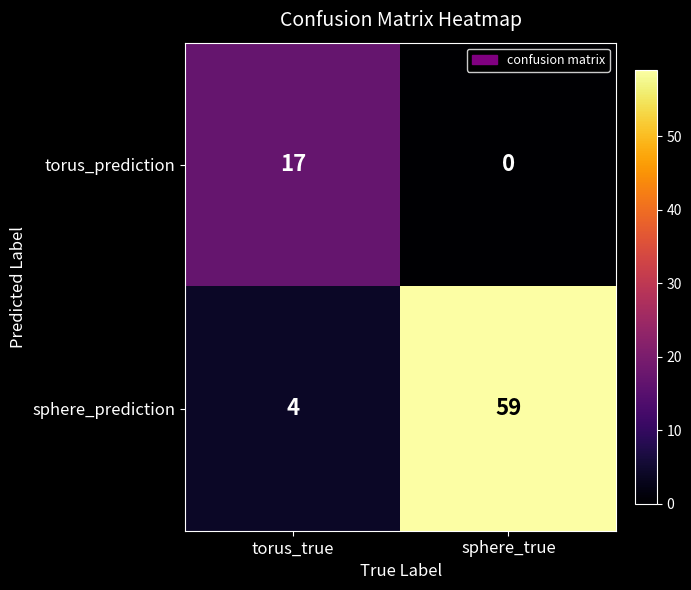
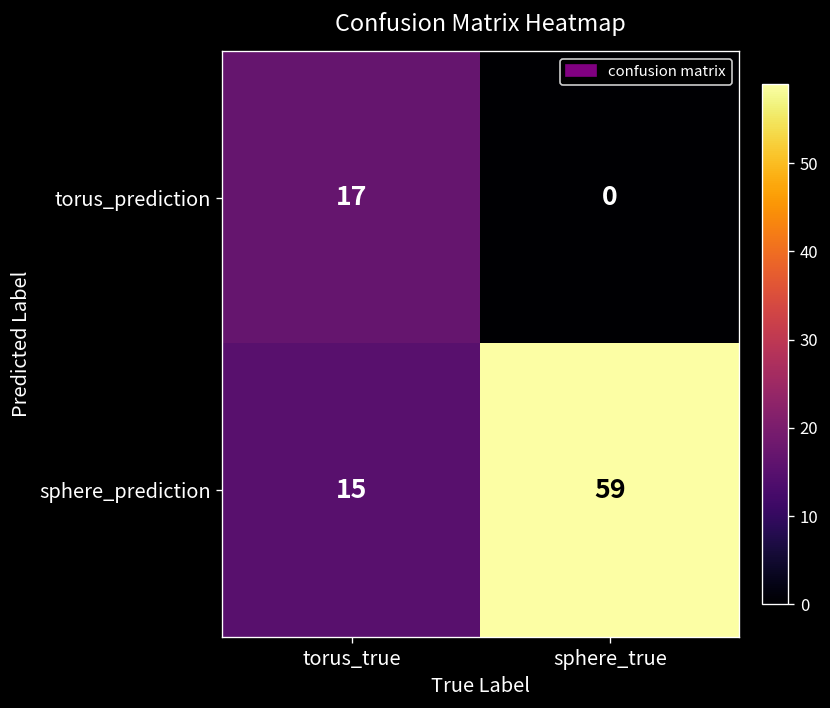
sphere_prediction, torus_true: 4 -> 15
